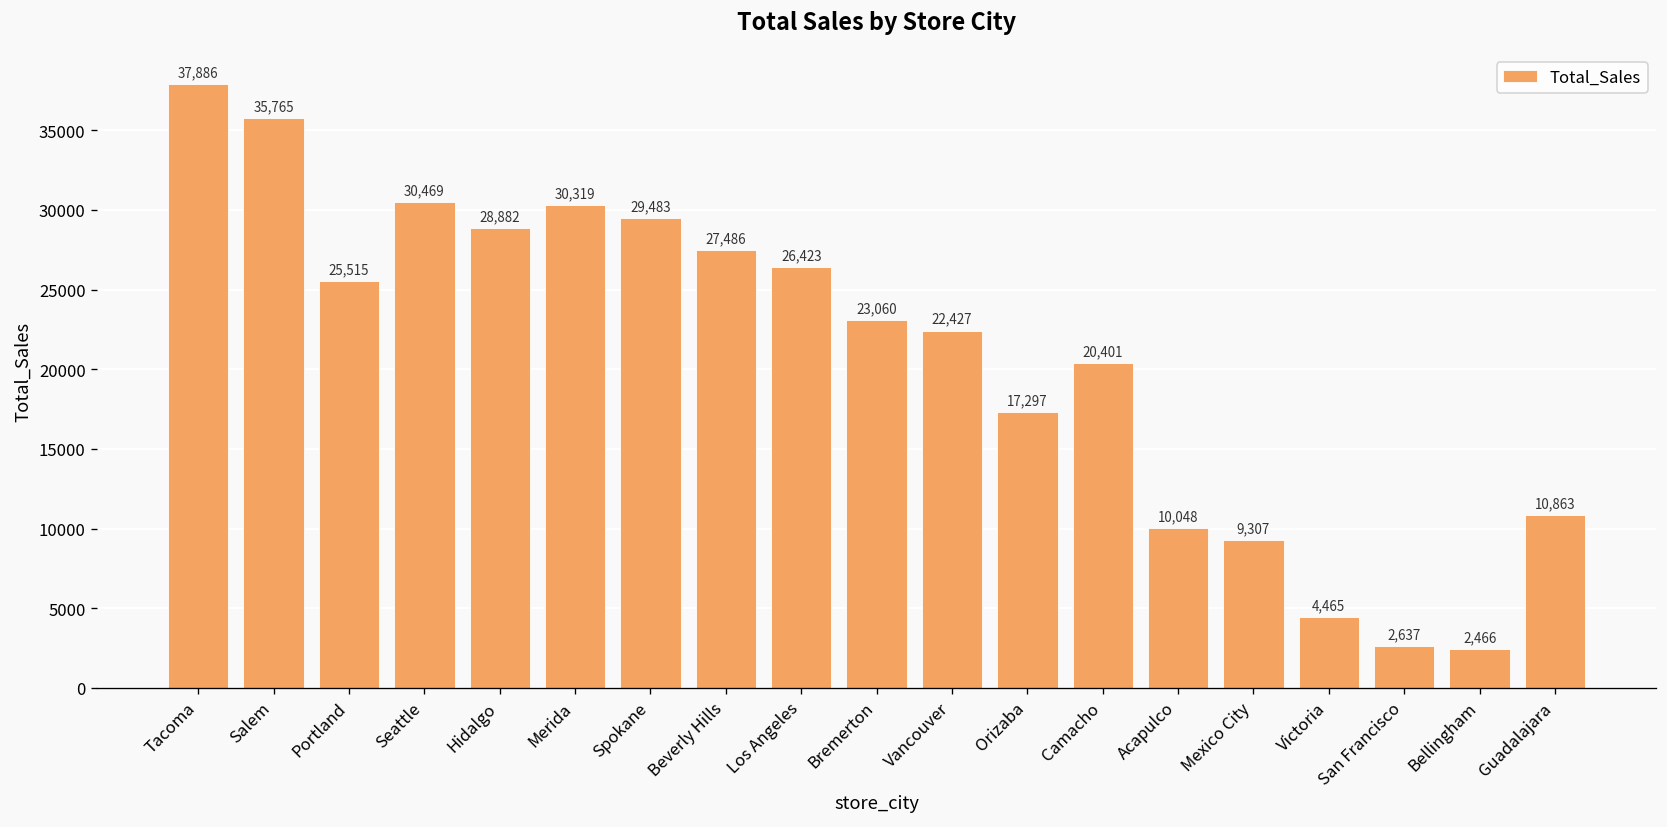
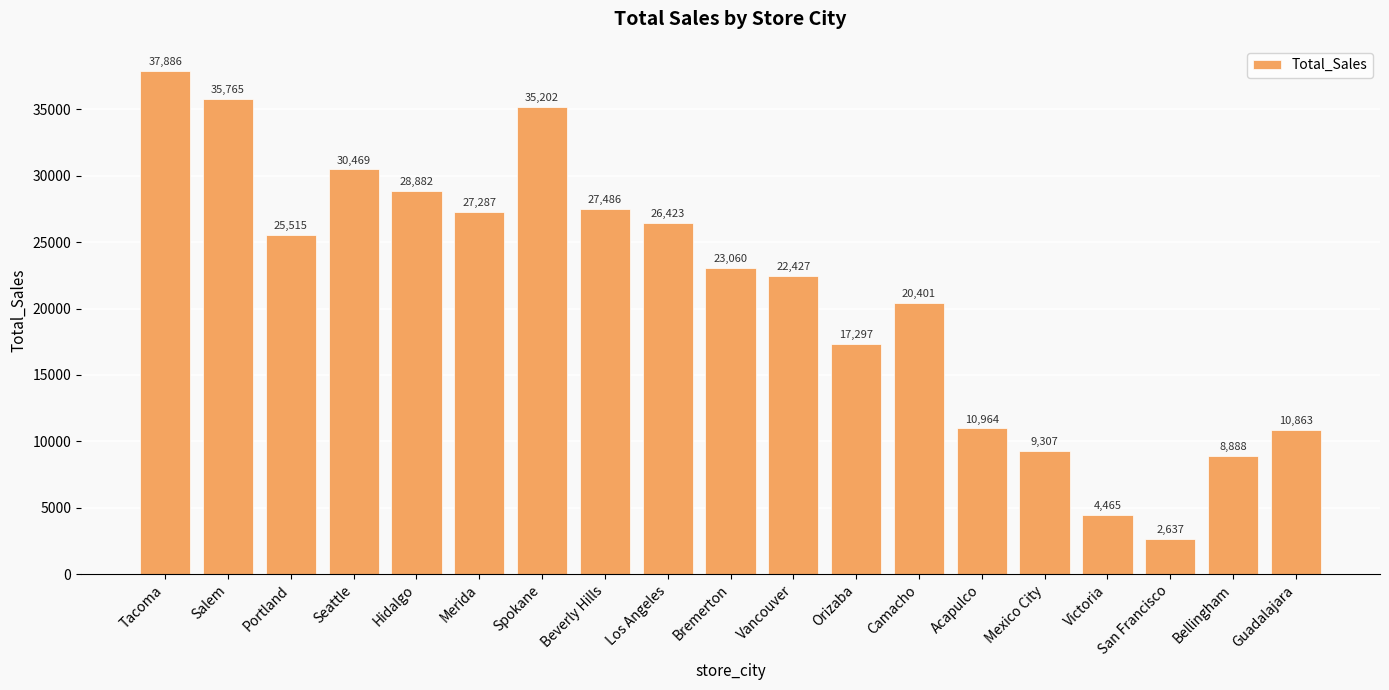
Merida: 30,319 -> 27,287
Spokane: 29,483 -> 35,202
Acapulco: 10,048 -> 10,964
Bellingham: 2,466 -> 8,888
